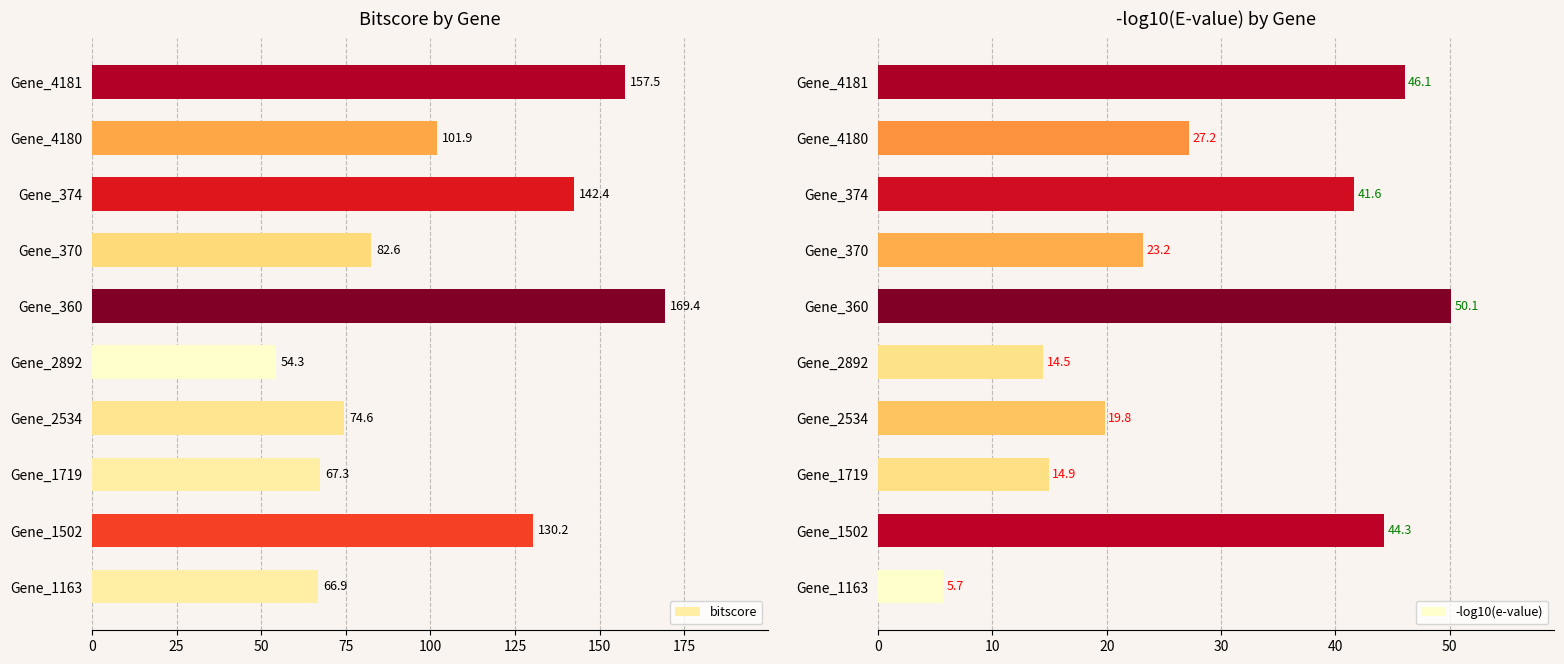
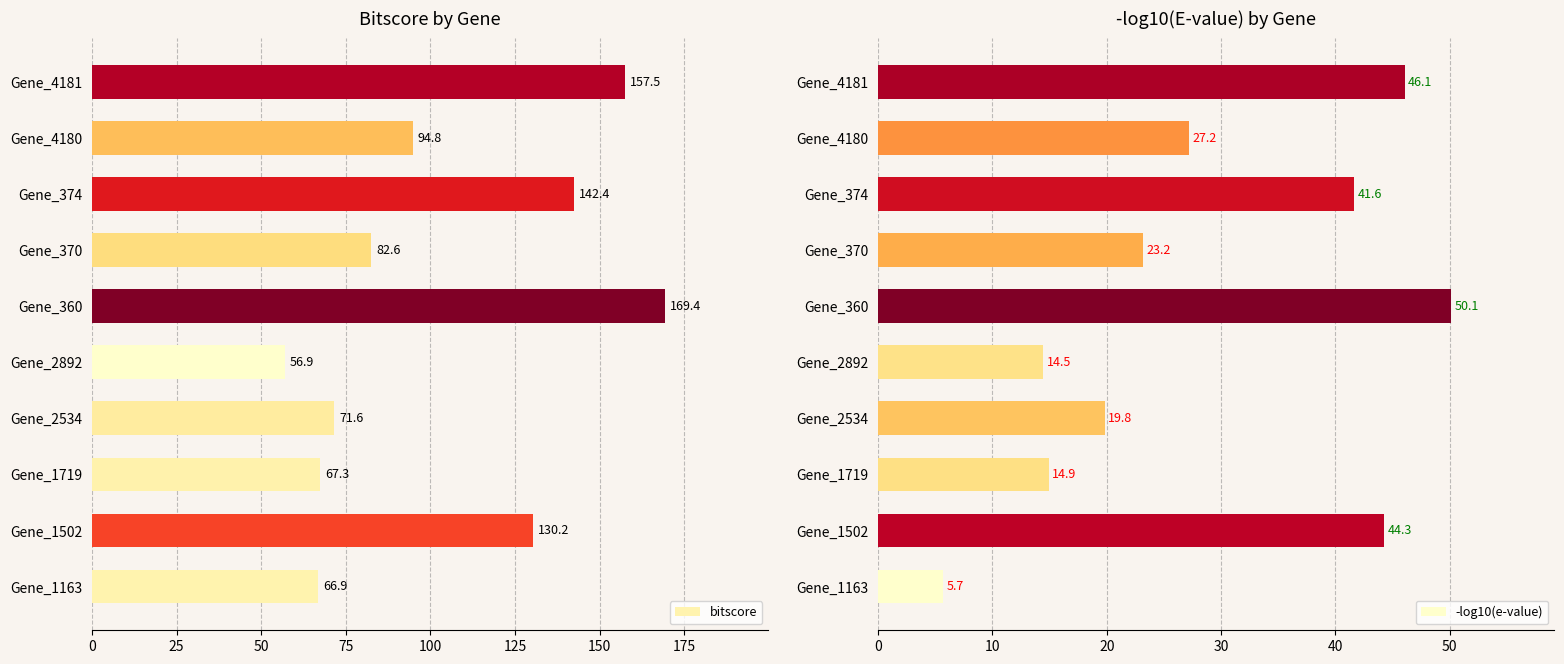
Bitscore by Gene, Gene_4180: 101.9 -> 94.8
Bitscore by Gene, Gene_2892: 54.3 -> 56.9
Bitscore by Gene, Gene_2534: 74.6 -> 71.6
